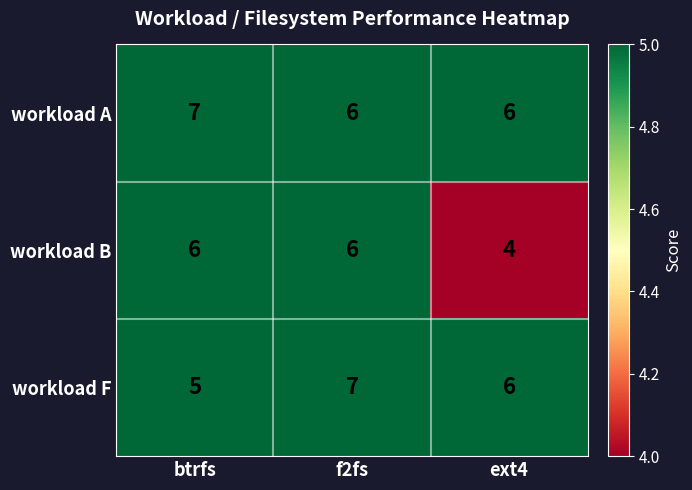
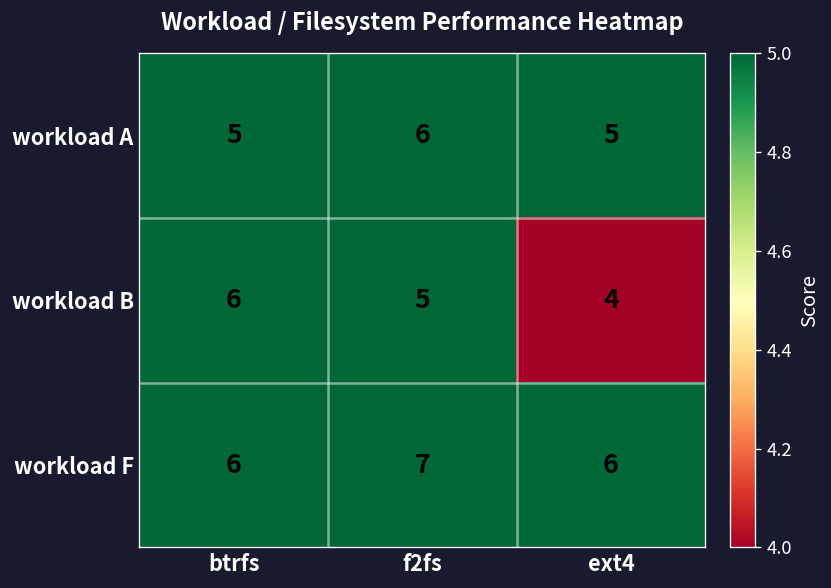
workload A, btrfs: 7 -> 5
workload A, ext4: 6 -> 5
workload B, f2fs: 6 -> 5
workload F, btrfs: 5 -> 6
